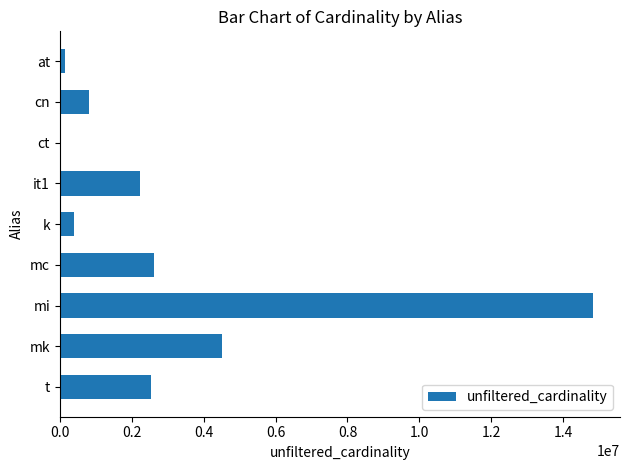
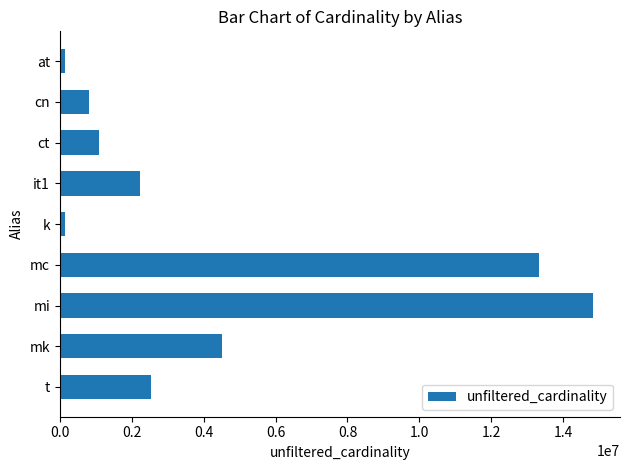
ct: 0 -> 1100000
k: 400000 -> 100000
mc: 2600000 -> 13300000
